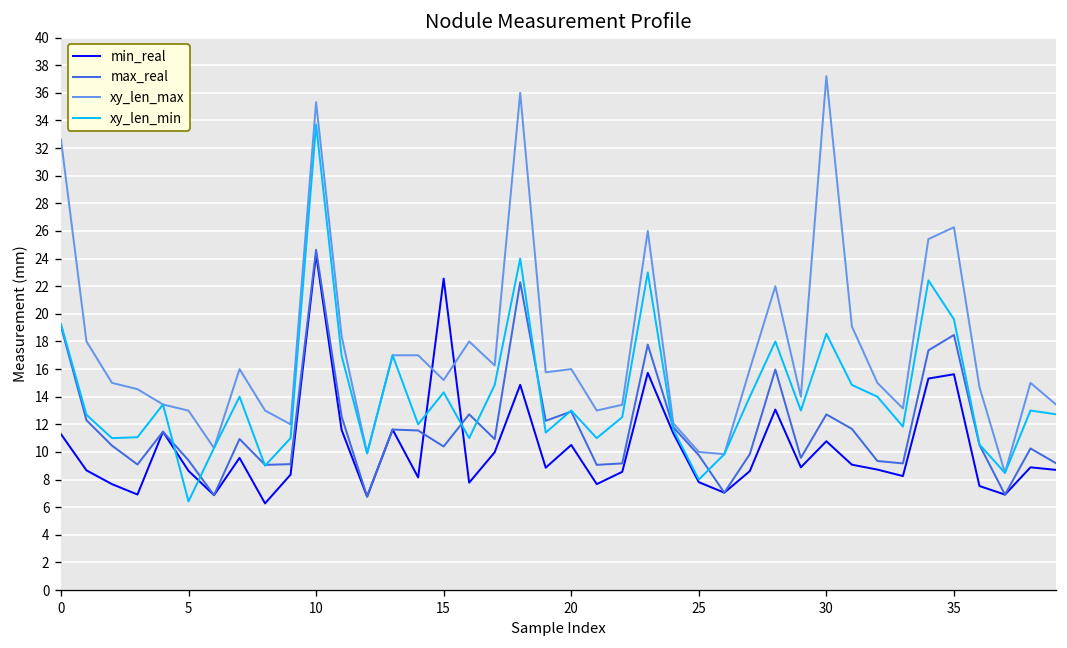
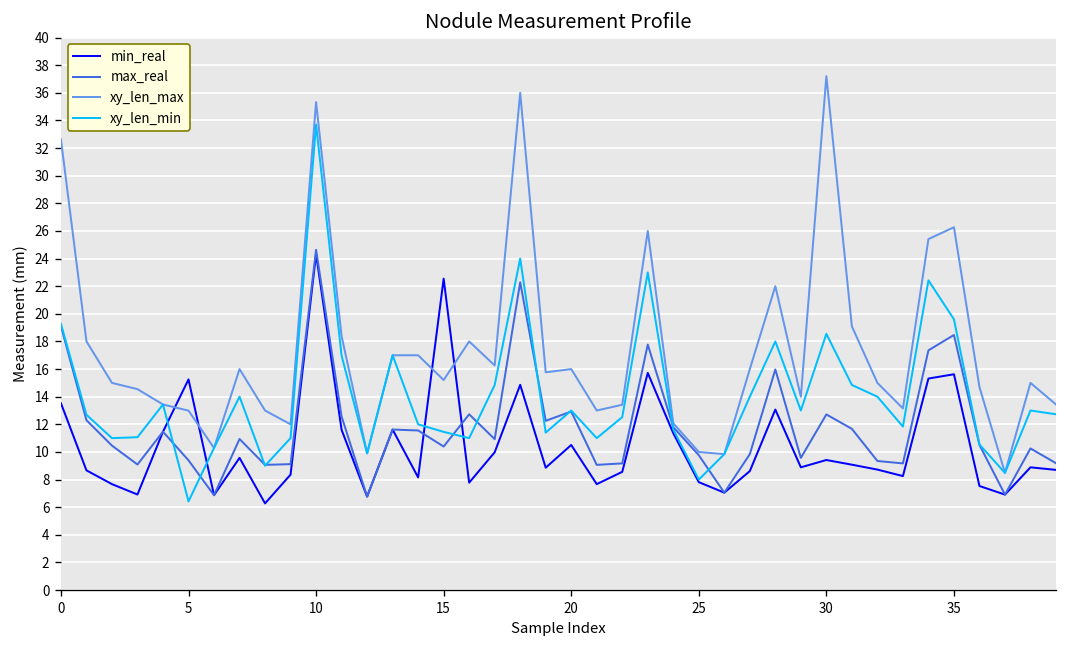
min_real, 0: 11.3 -> 13.5
min_real, 5: 8.6 -> 15.3
xy_len_min, 15: 14.3 -> 11.5
min_real, 30: 10.8 -> 9.4
